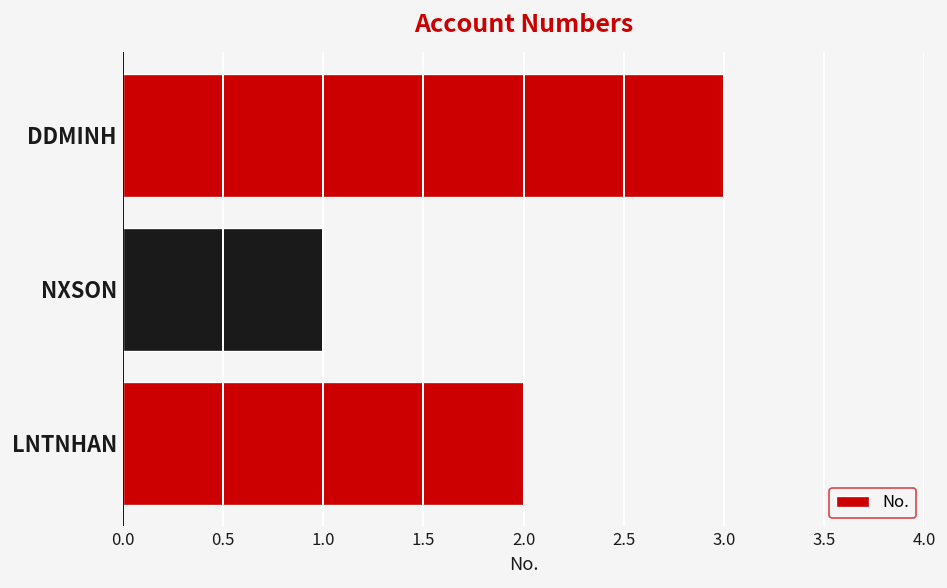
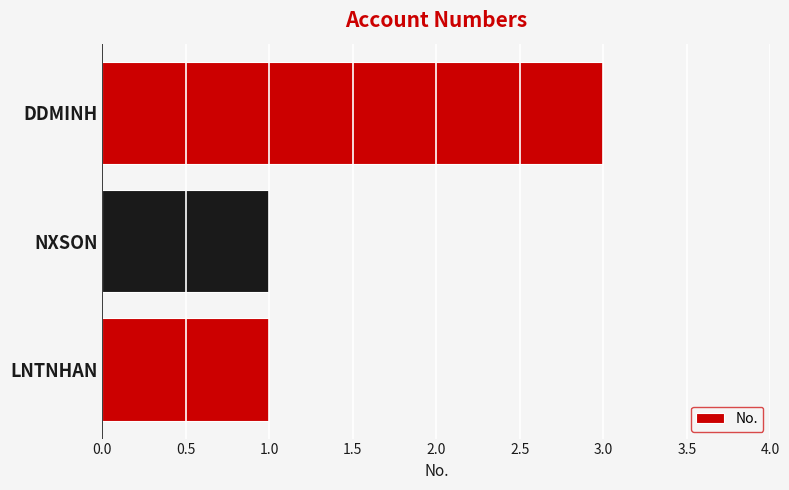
LNTNHAN: 2 -> 1
